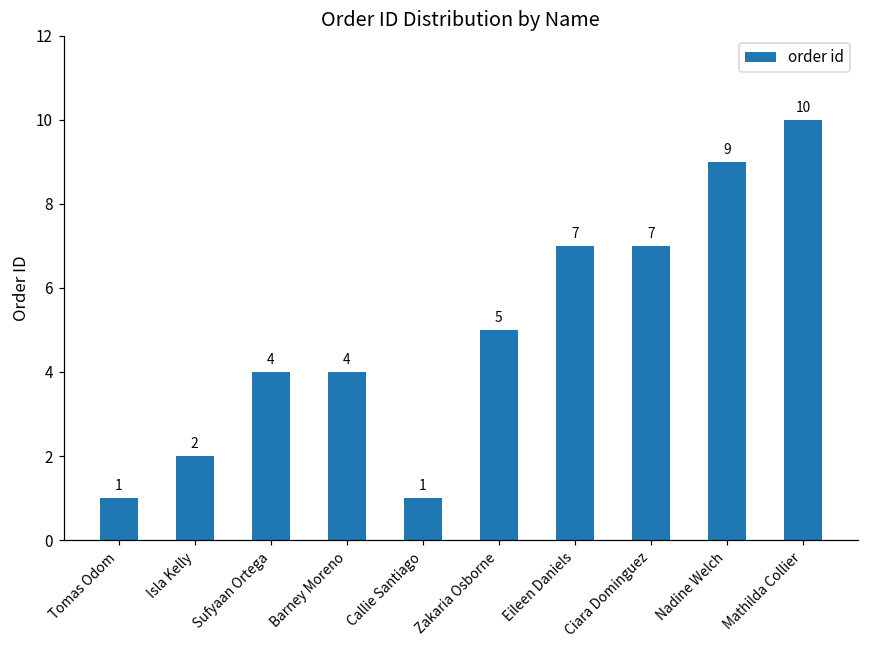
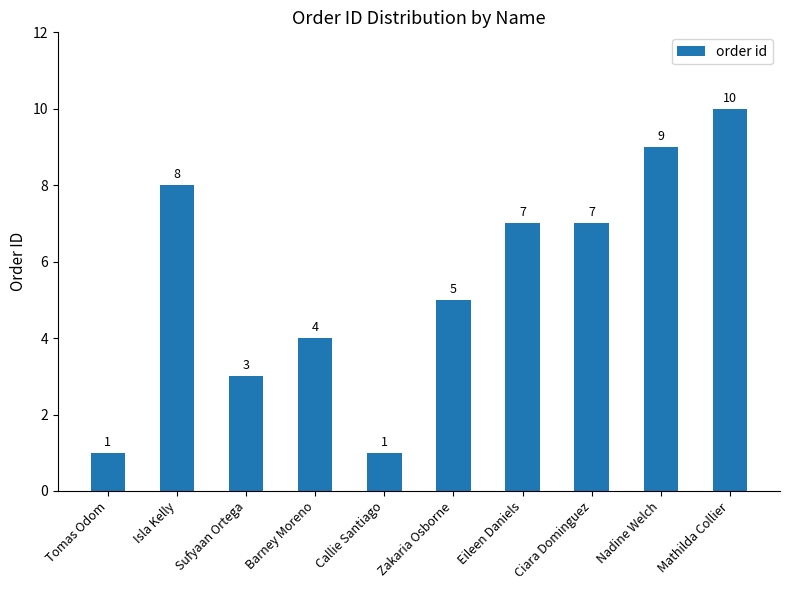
Isla Kelly: 2 -> 8
Sufyaan Ortega: 4 -> 3
